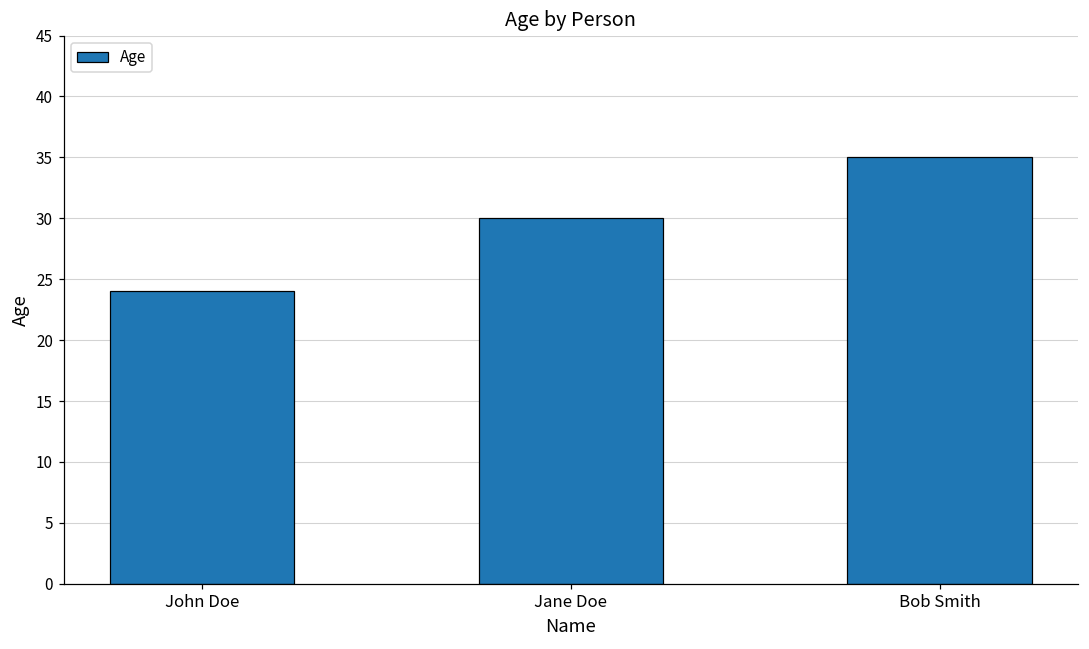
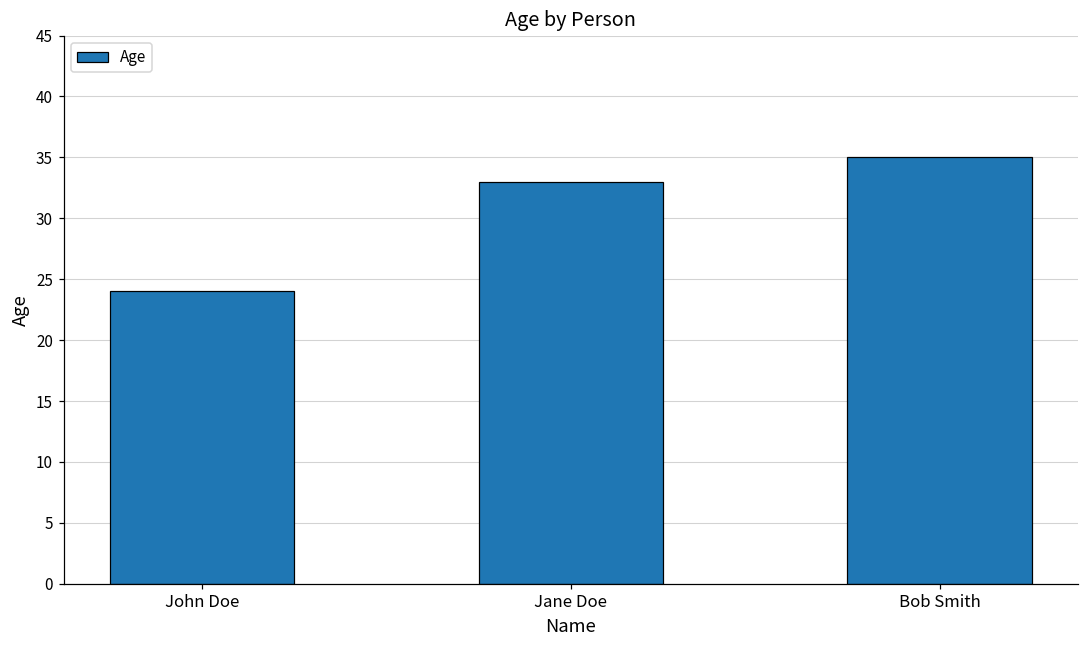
Jane Doe: 30 -> 33
